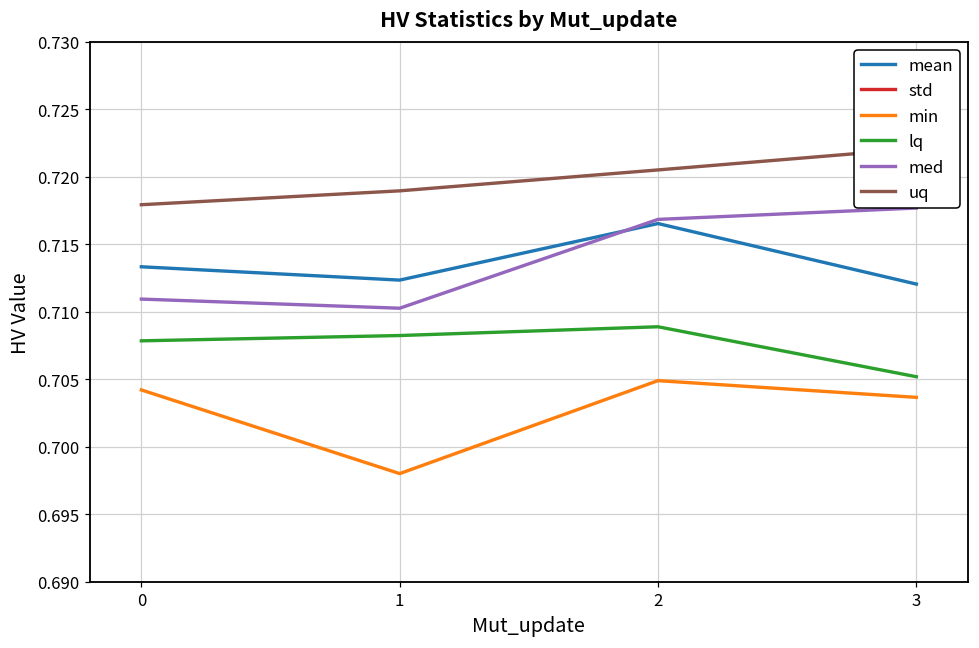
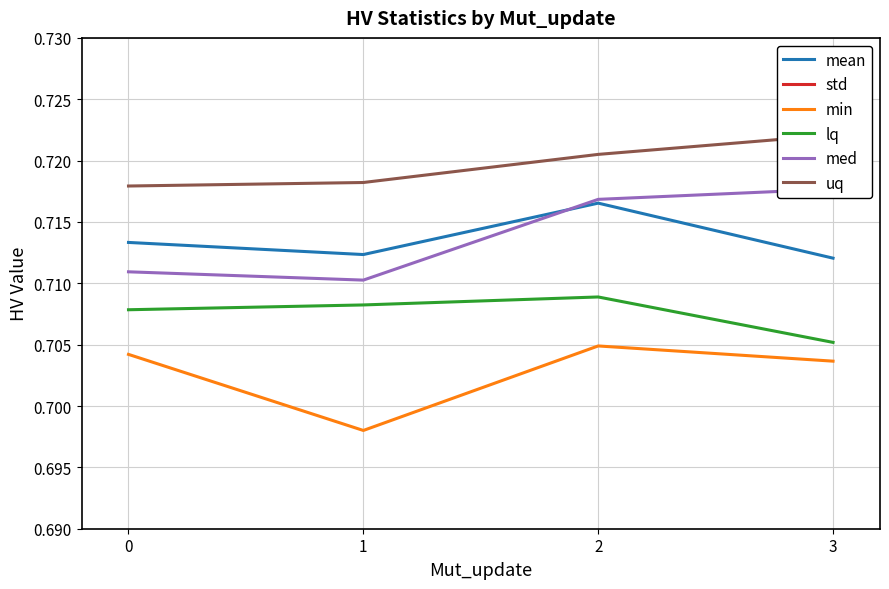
uq, 1: 0.7190 -> 0.7182
